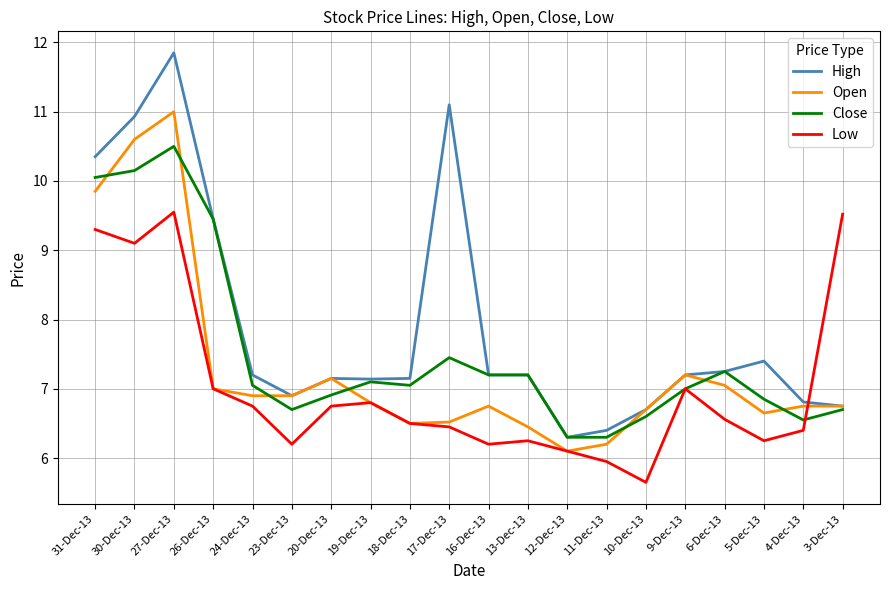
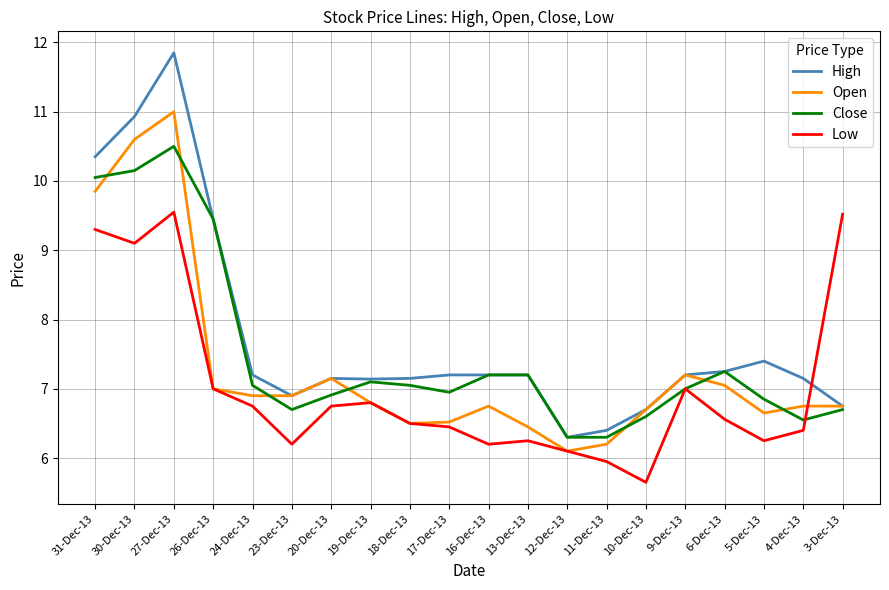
High, 17-Dec-13: 11.1 -> 7.2
Close, 17-Dec-13: 7.5 -> 7.0
High, 4-Dec-13: 6.8 -> 7.2
